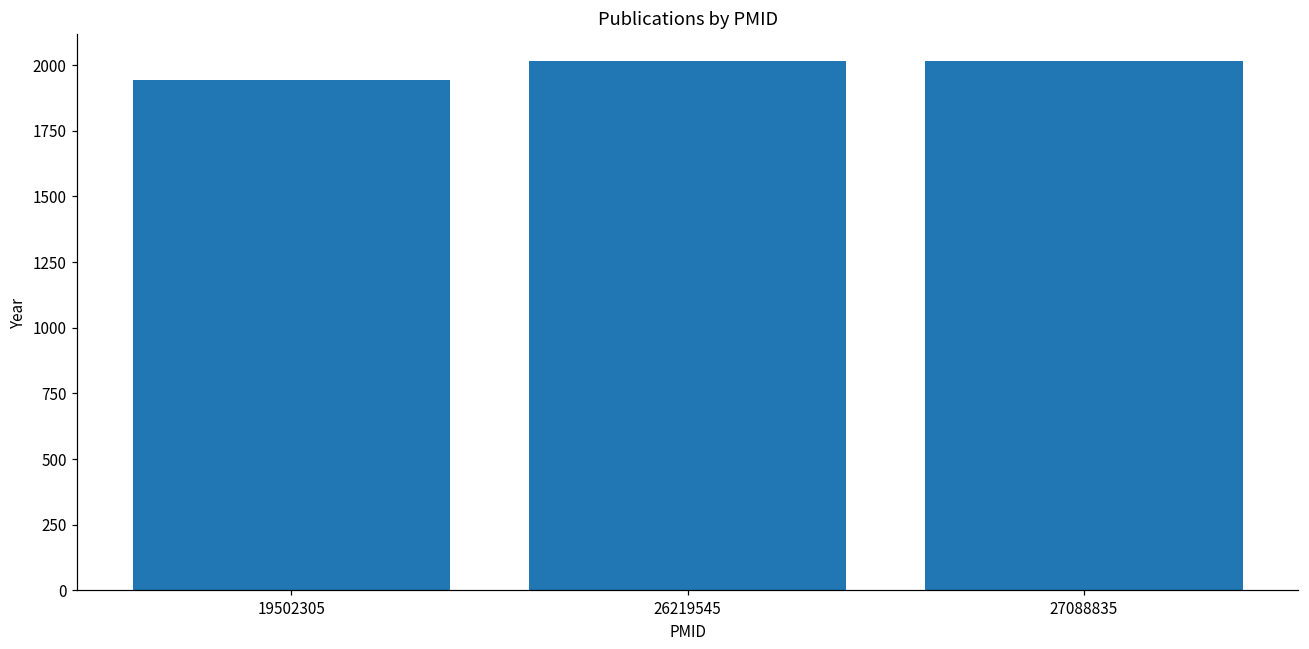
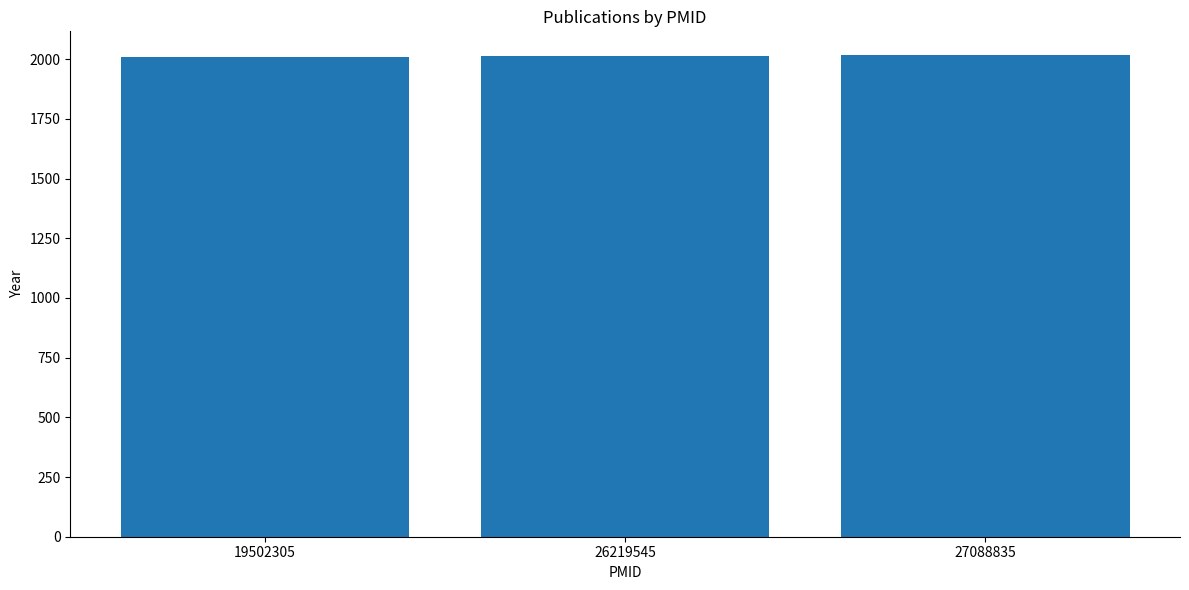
19502305: 1940 -> 2010
